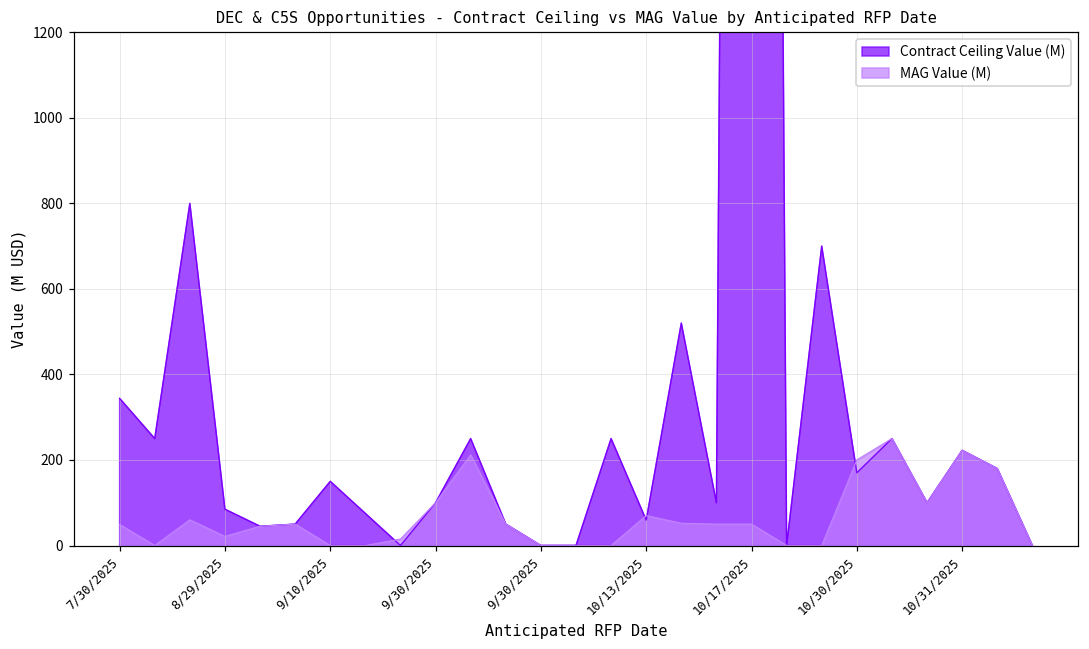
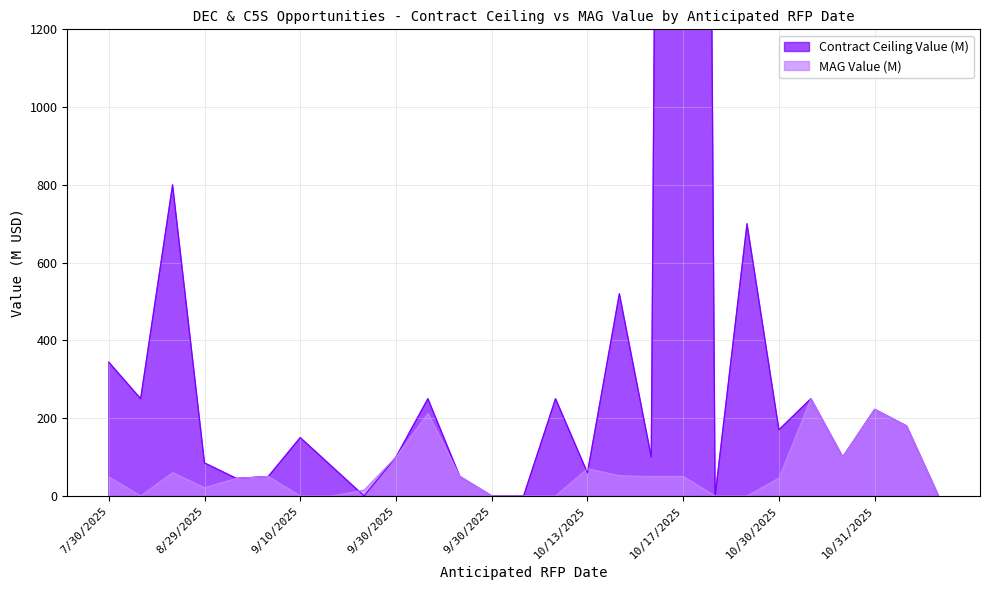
MAG Value (M), 10/30/2025: 200 -> 50
